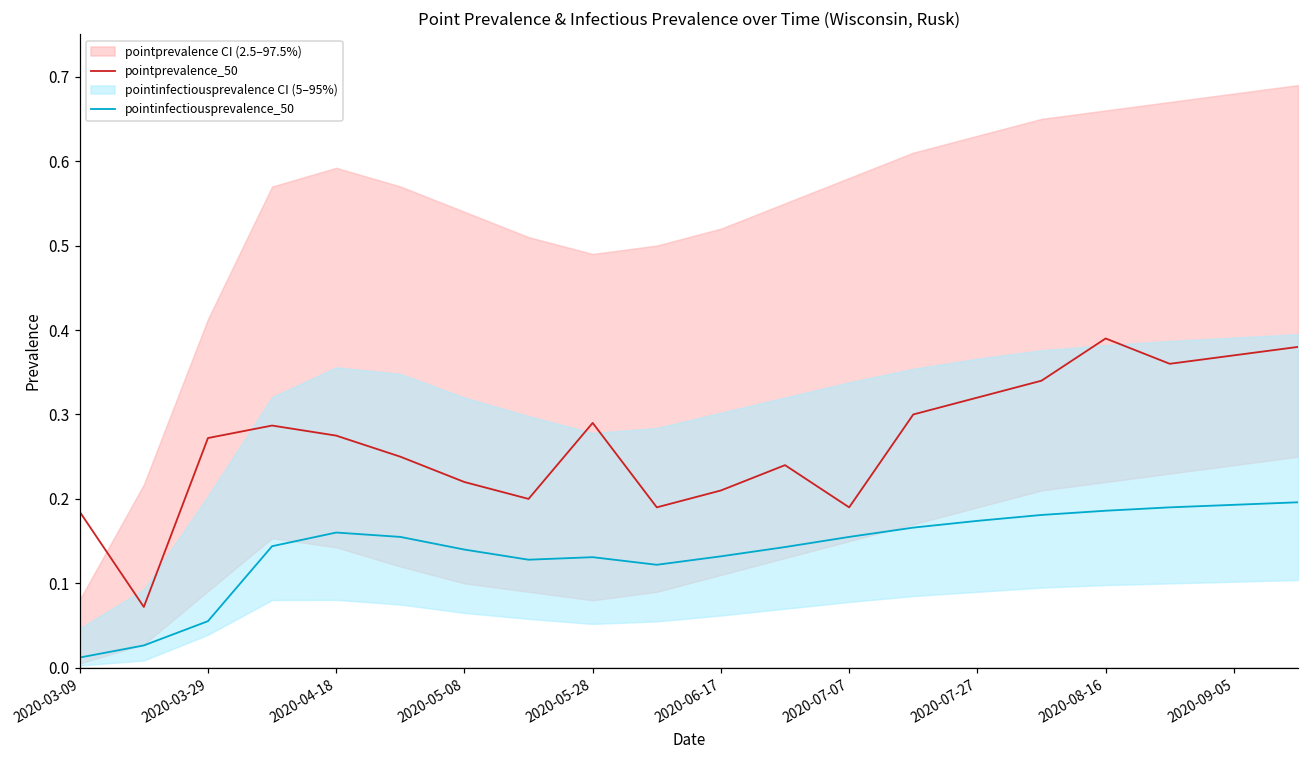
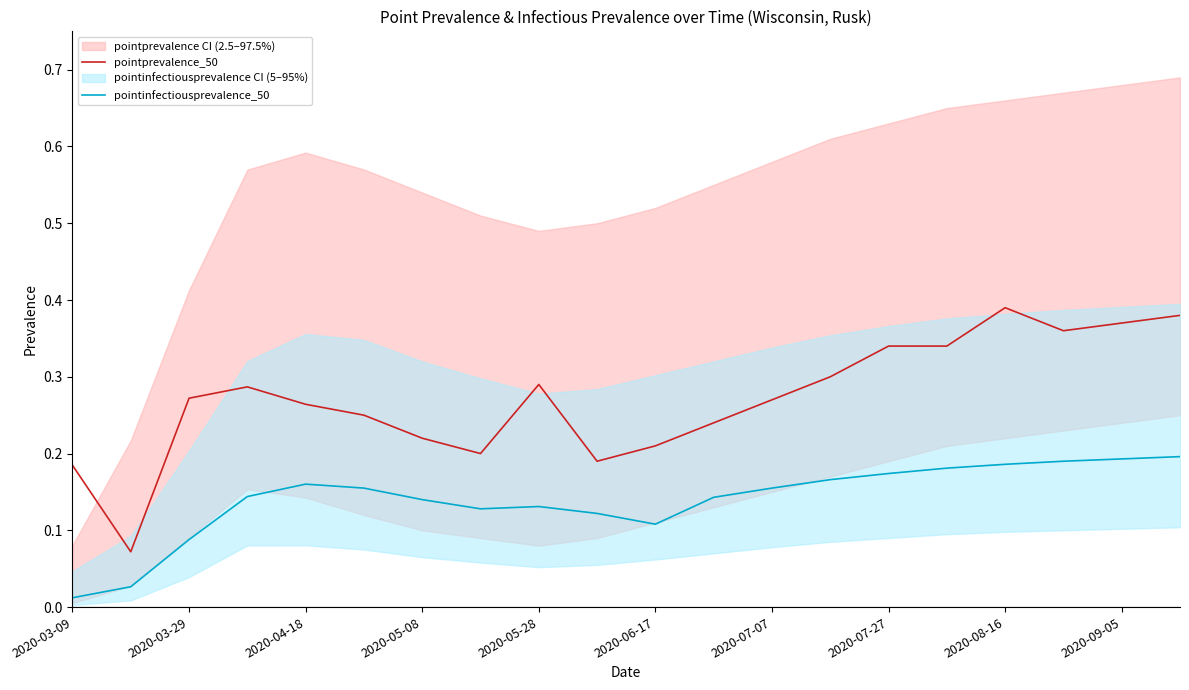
pointinfectiousprevalence_50, 2020-03-29: 0.06 -> 0.09
pointprevalence_50, 2020-04-18: 0.27 -> 0.26
pointinfectiousprevalence_50, 2020-06-17: 0.13 -> 0.11
pointprevalence_50, 2020-07-07: 0.19 -> 0.27
pointprevalence_50, 2020-07-27: 0.32 -> 0.34
